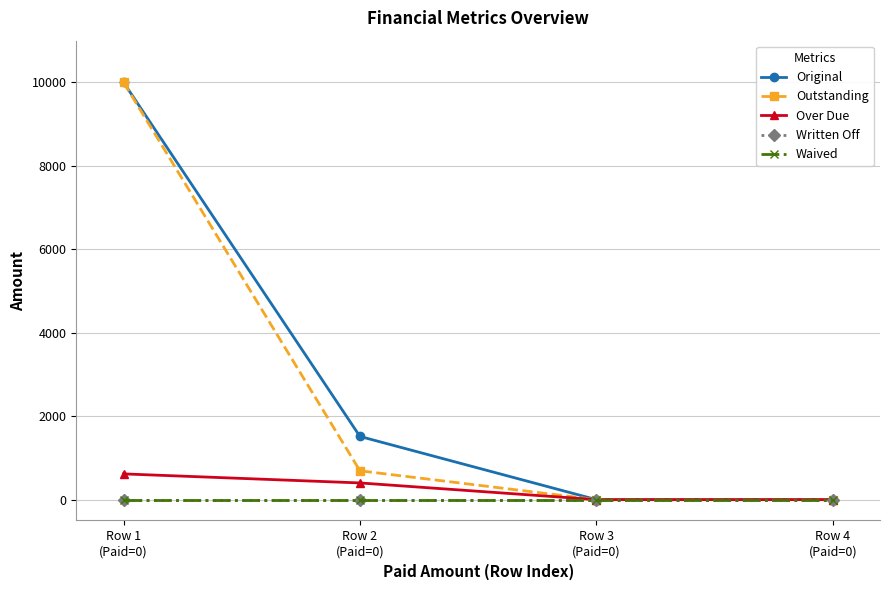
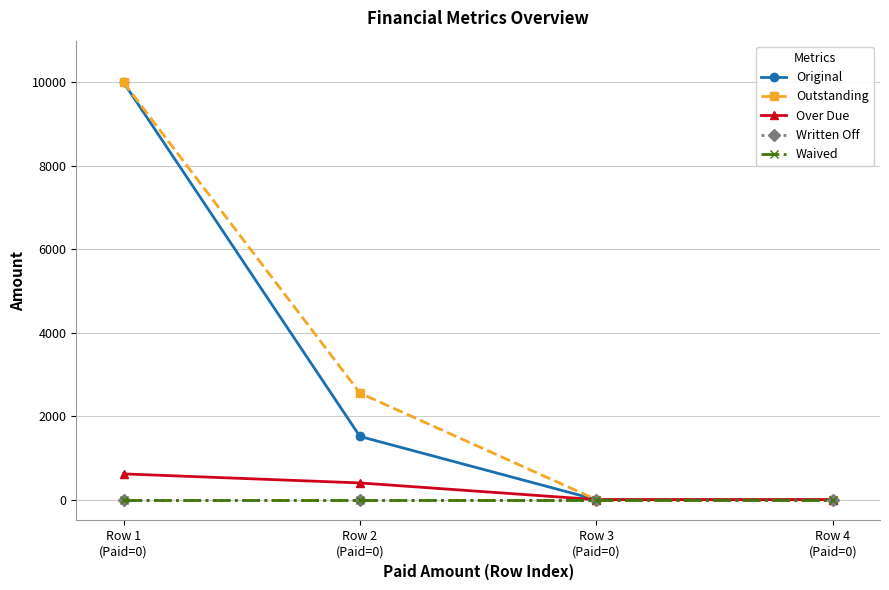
Outstanding, Row 2 (Paid=0): 700 -> 2600
